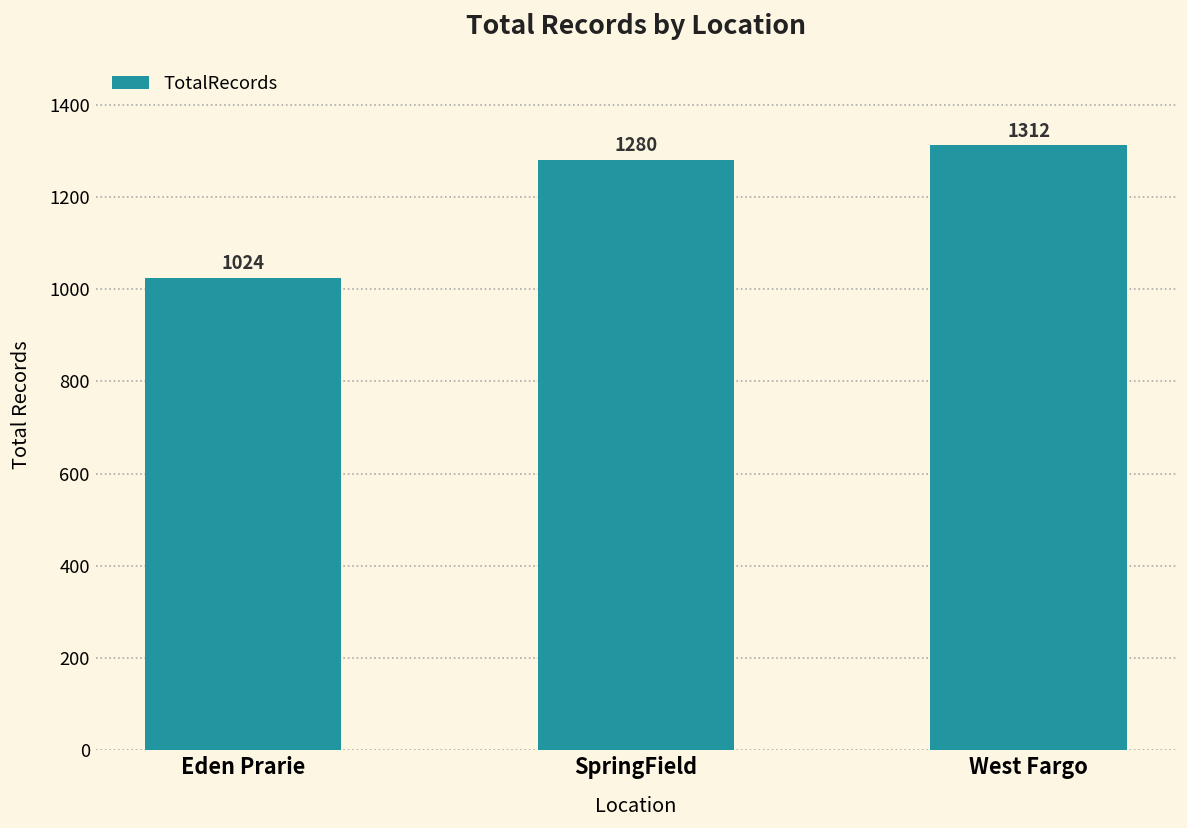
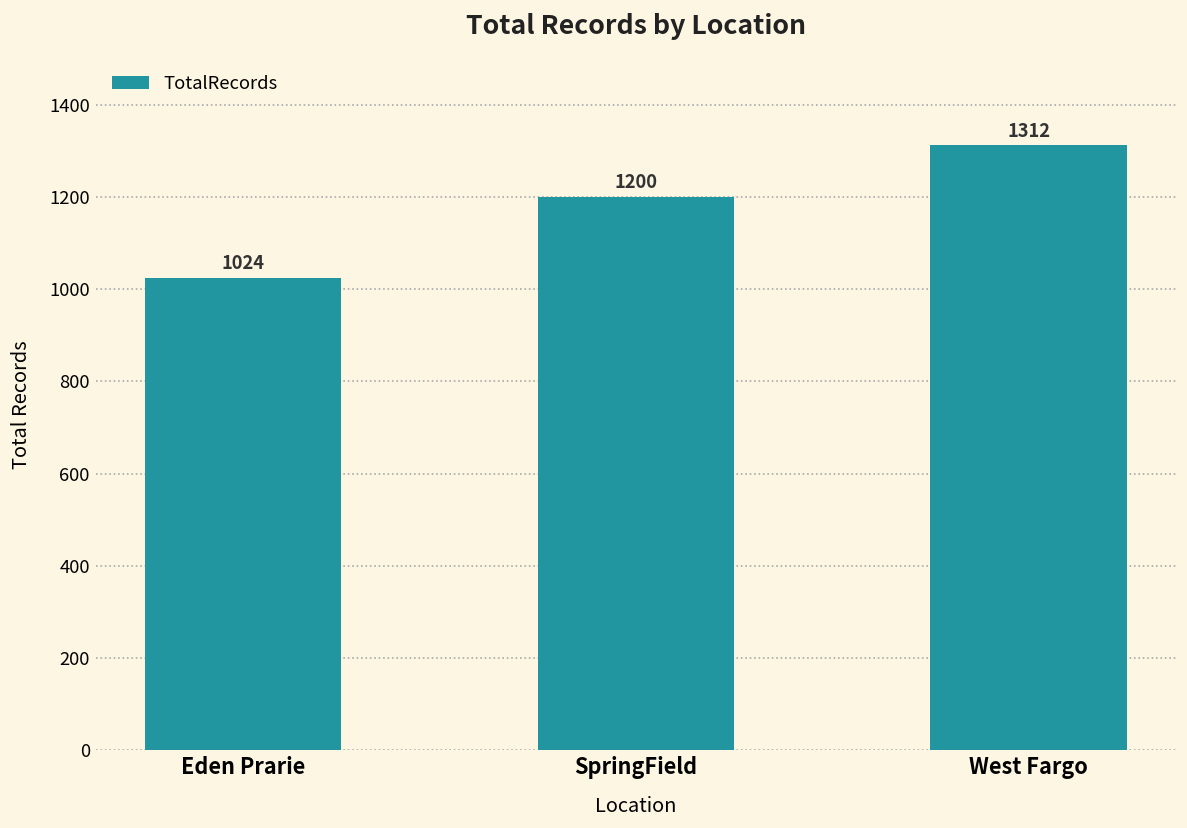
SpringField: 1280 -> 1200
